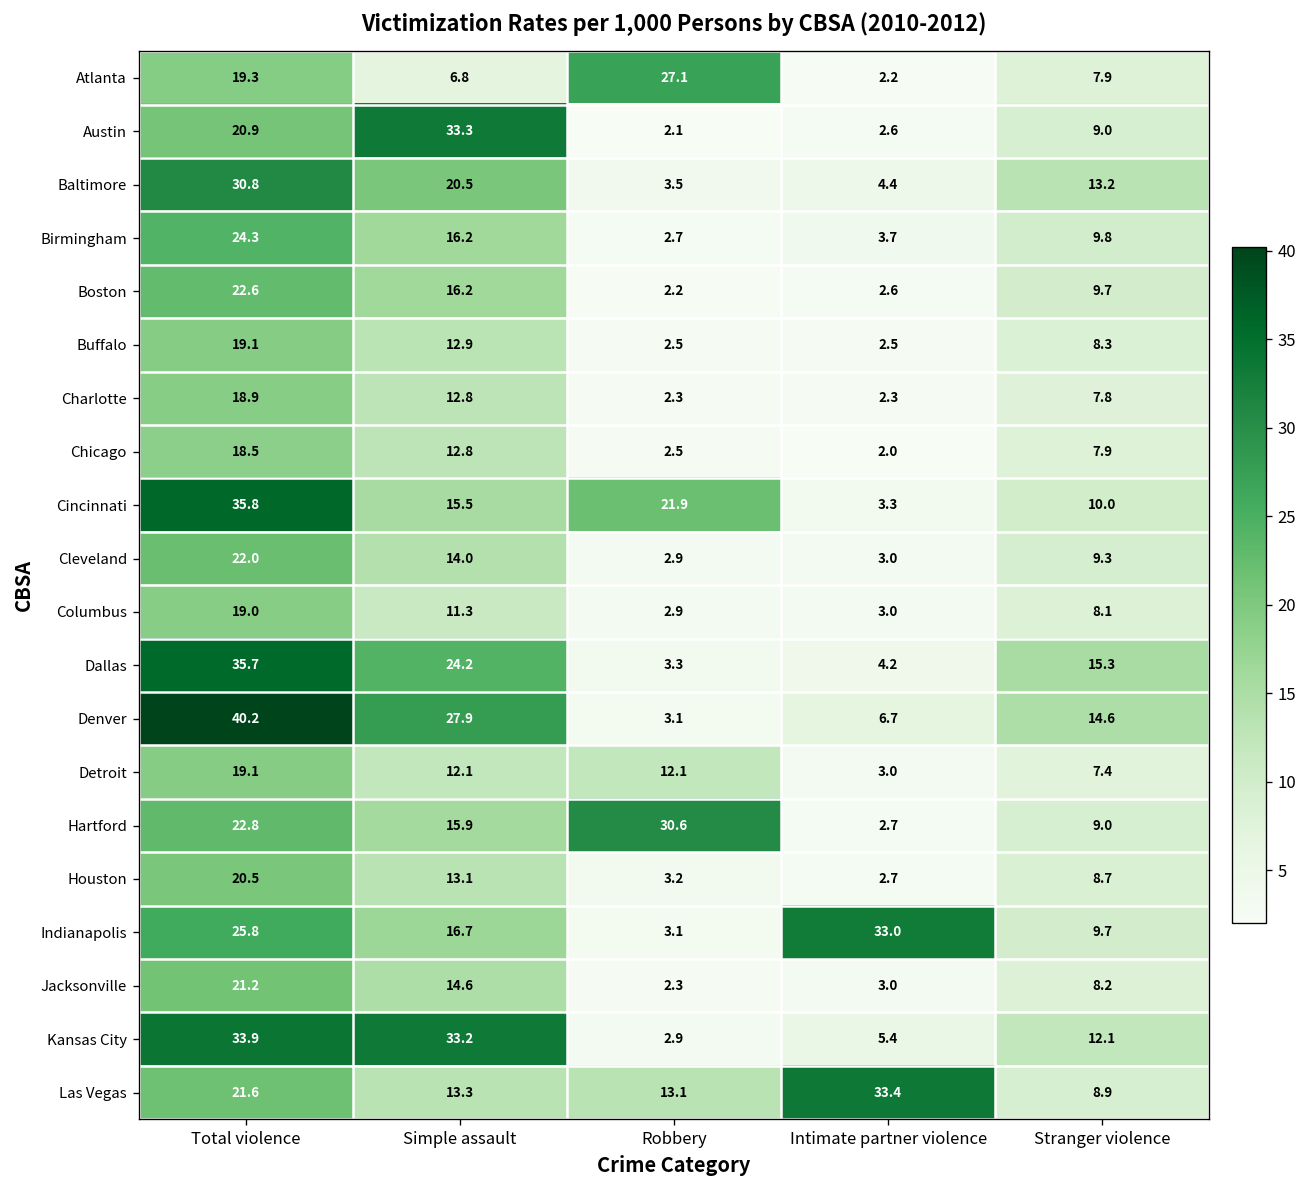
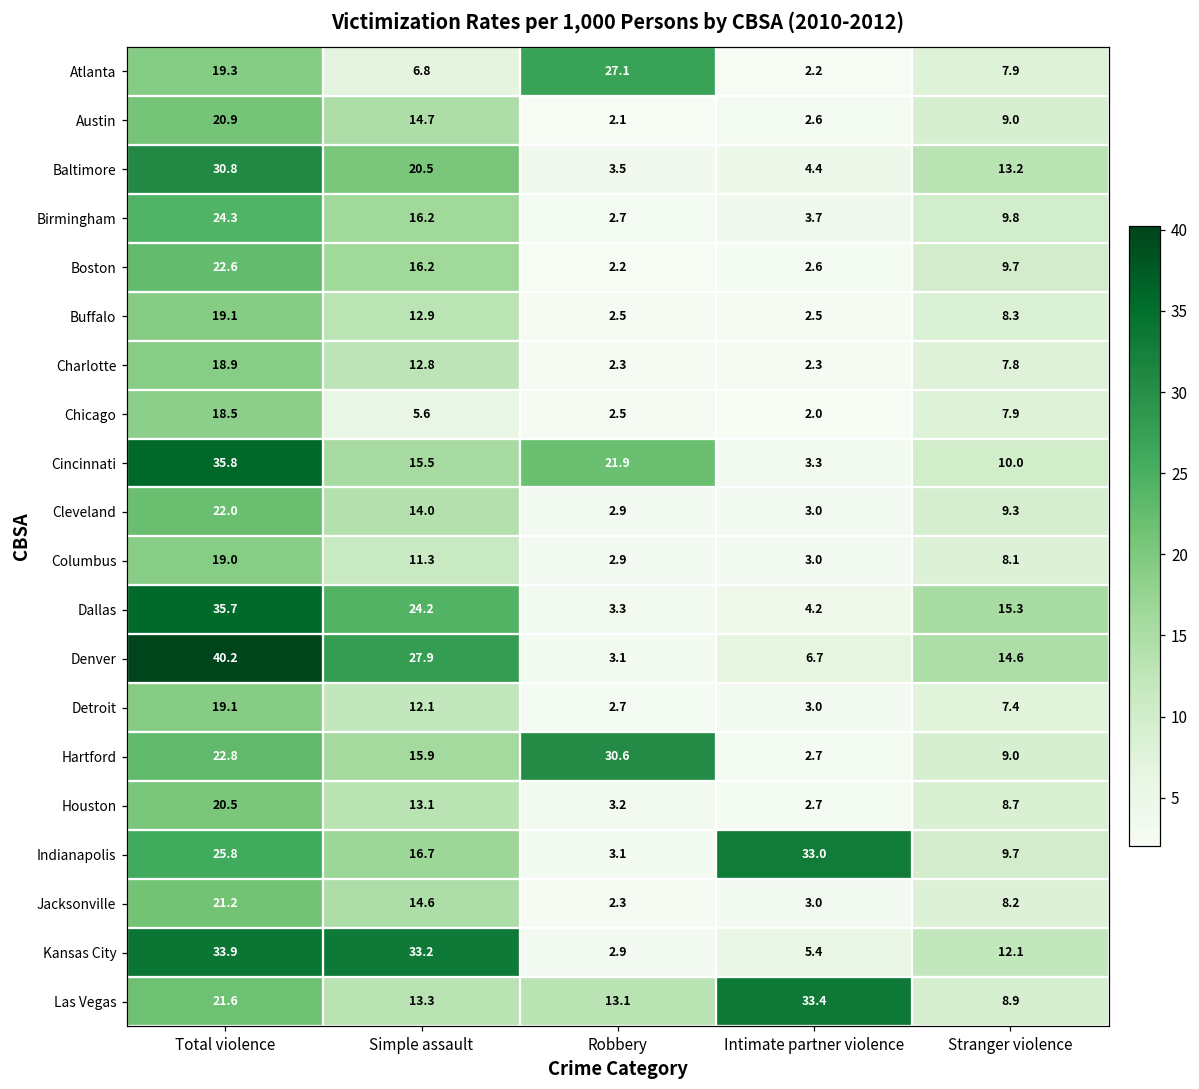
Austin, Simple assault: 33.3 -> 14.7
Chicago, Simple assault: 12.8 -> 5.6
Detroit, Robbery: 12.1 -> 2.7
